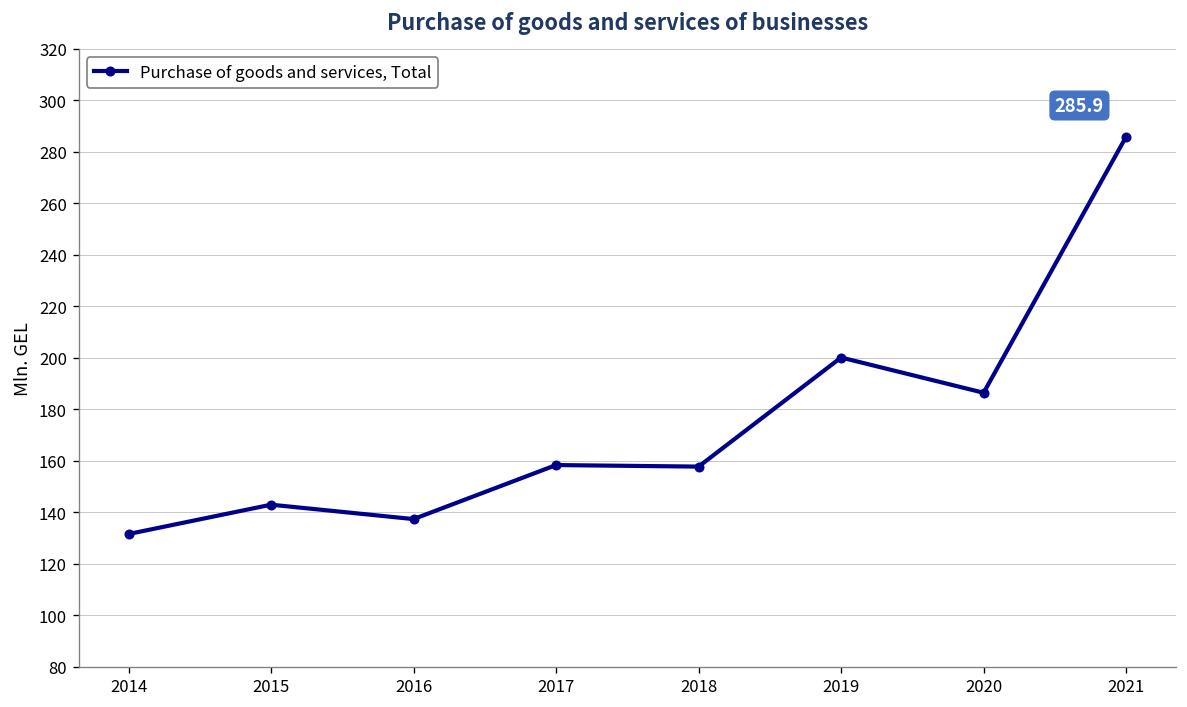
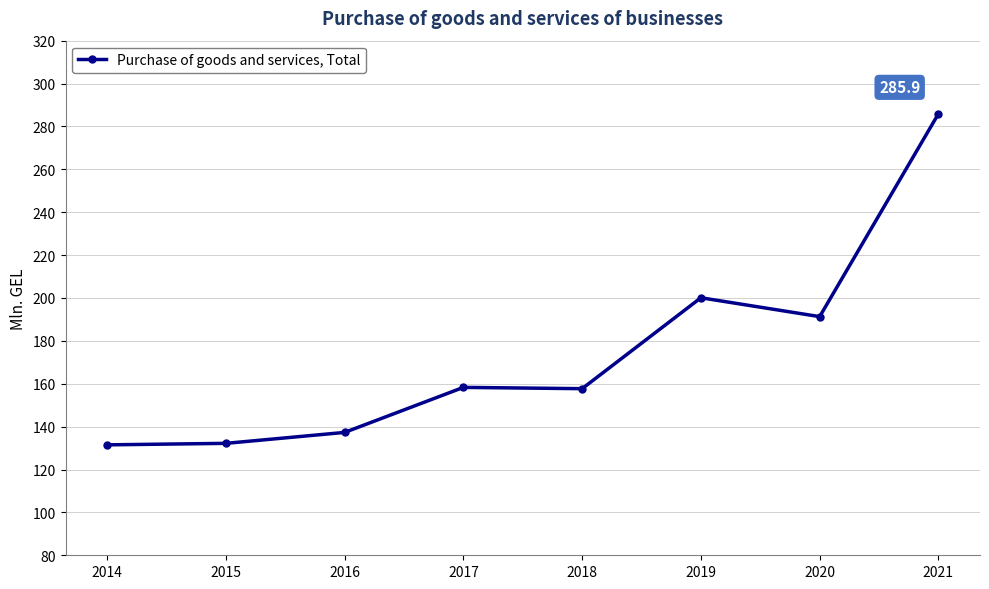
2015: 143 -> 132
2020: 186 -> 191
